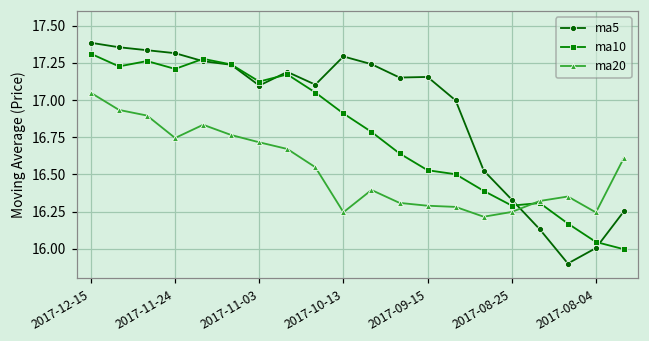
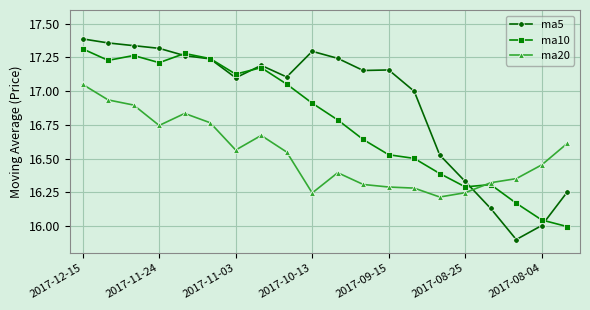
ma20, 2017-11-03: 16.72 -> 16.56
ma20, 2017-08-04: 16.24 -> 16.45
